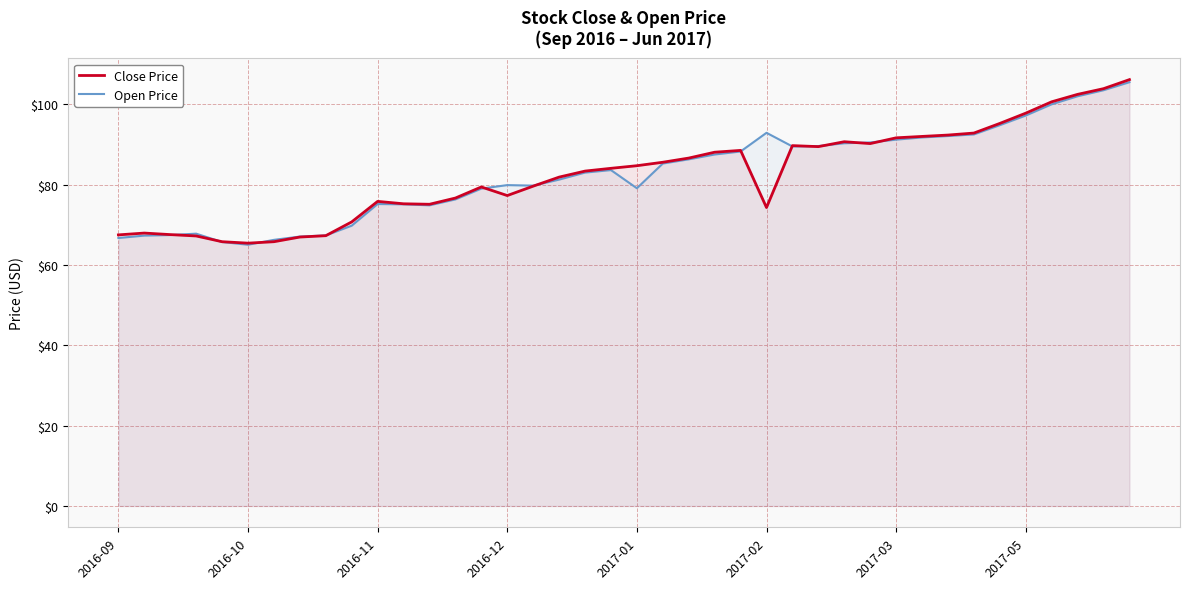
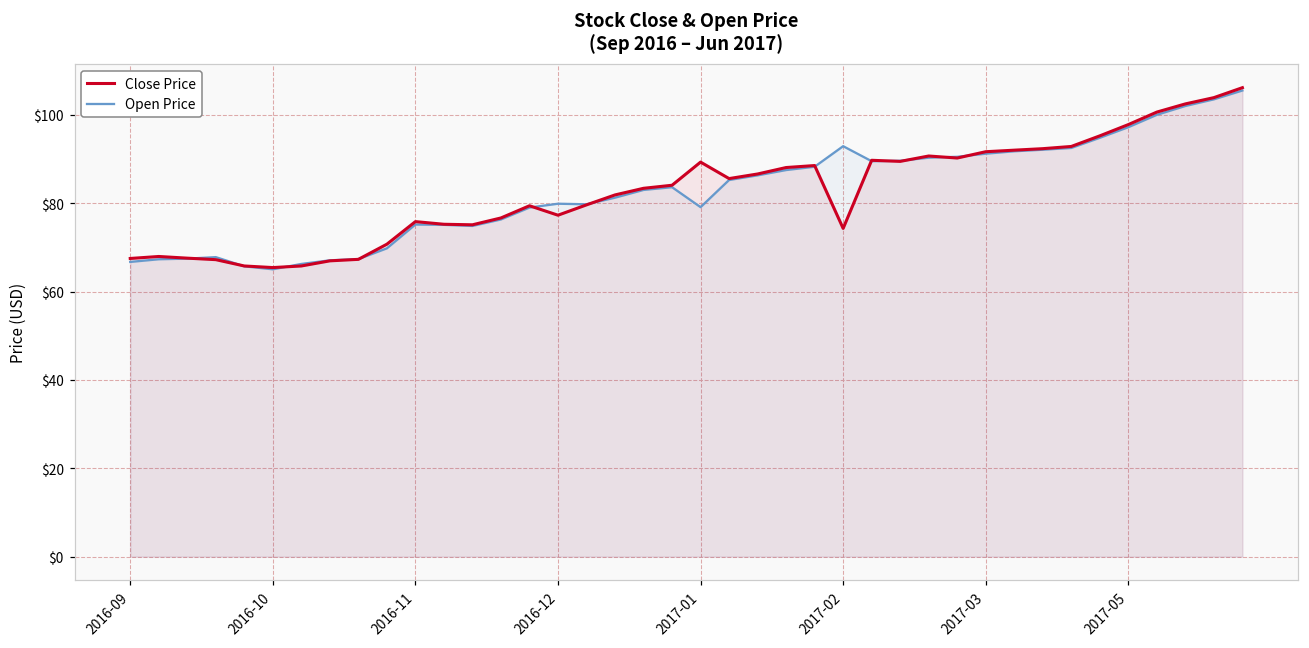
Close Price, 2017-01: $85 -> $89
